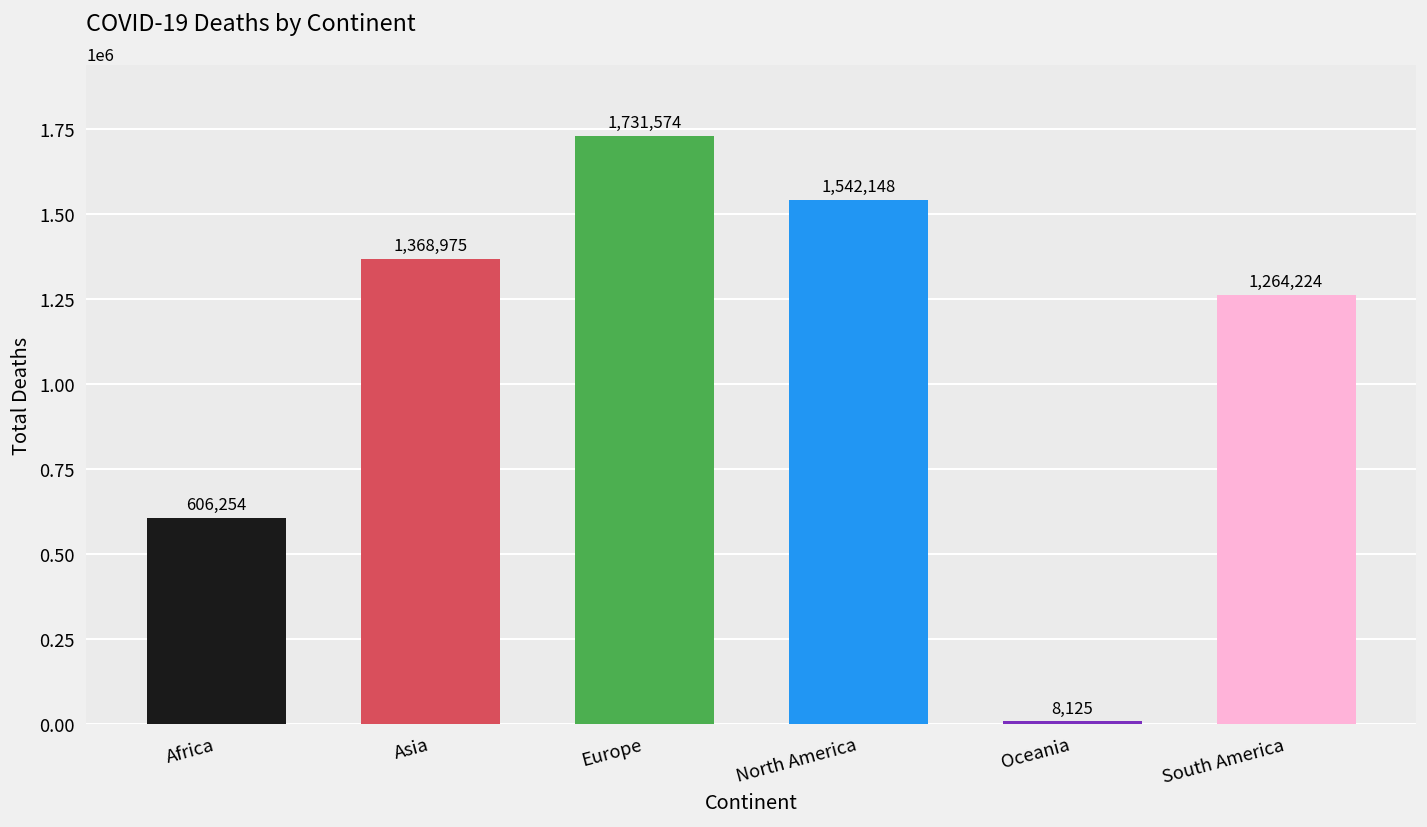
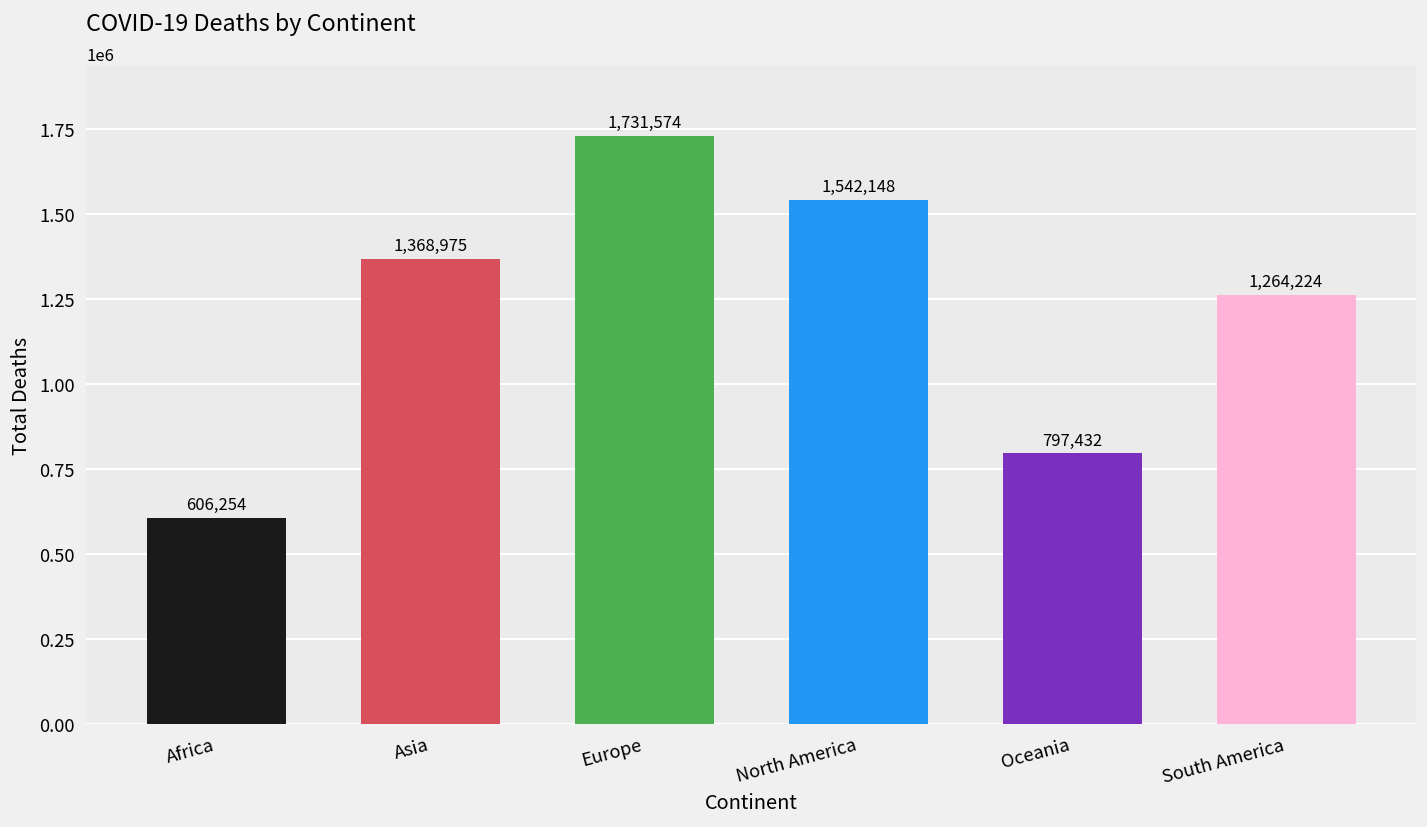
Oceania: 8,125 -> 797,432
